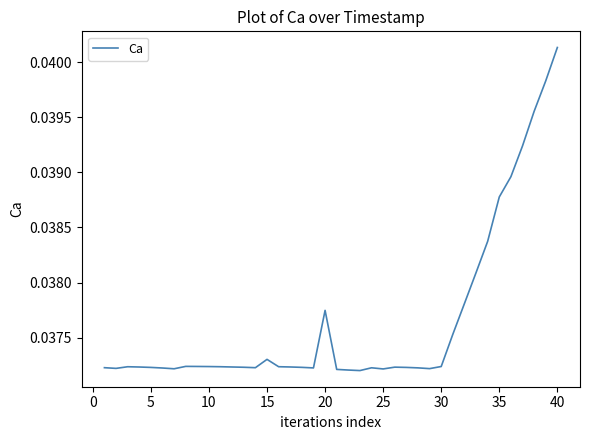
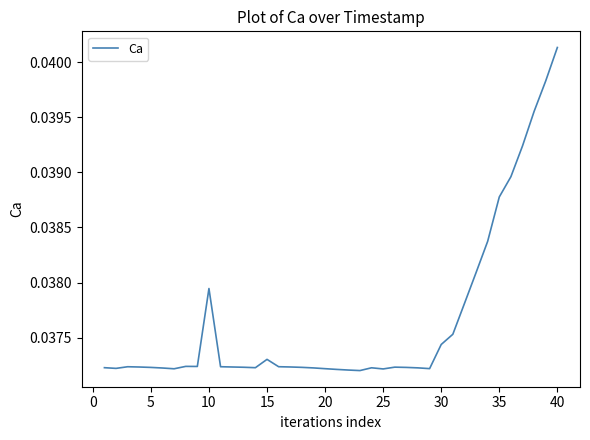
10: 0.03724 -> 0.03795
20: 0.03775 -> 0.03722
30: 0.03724 -> 0.03744
